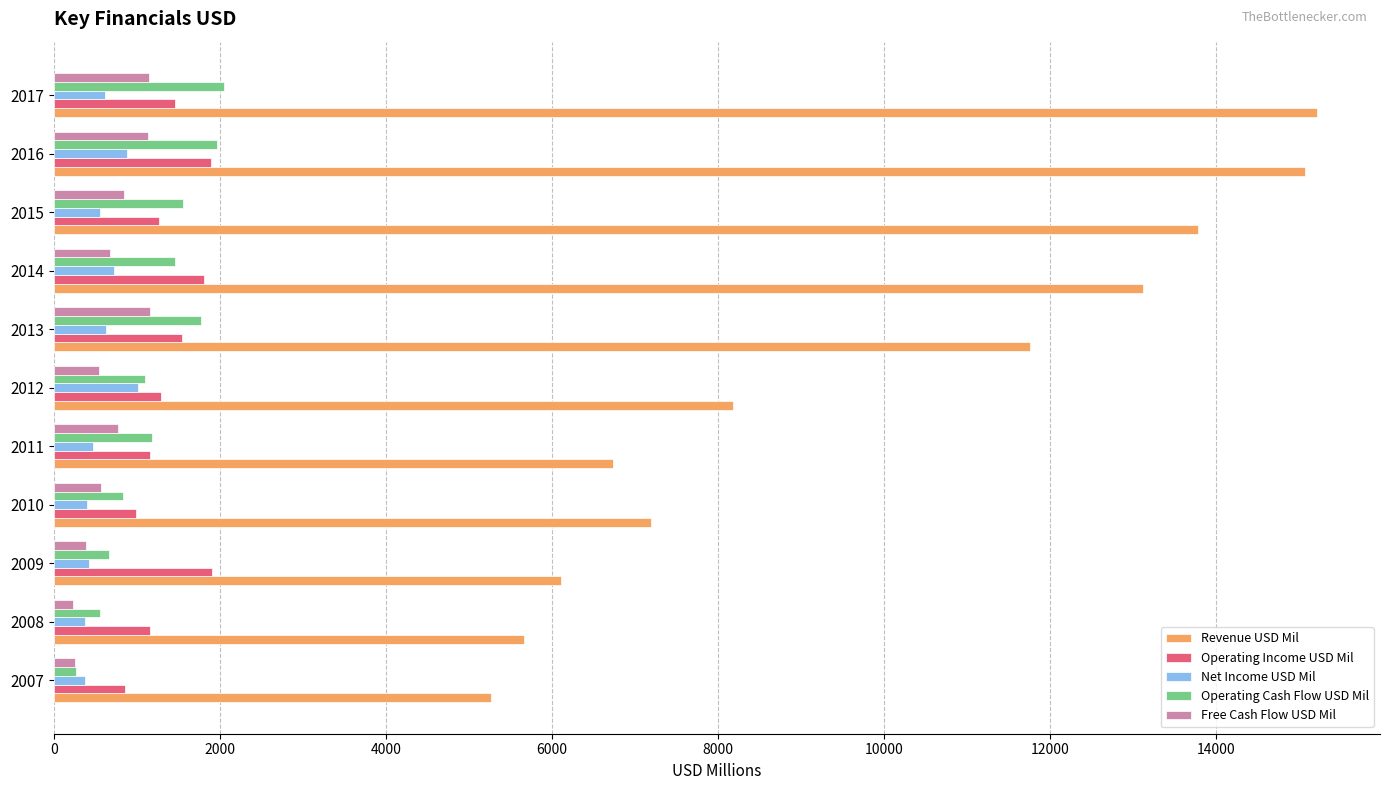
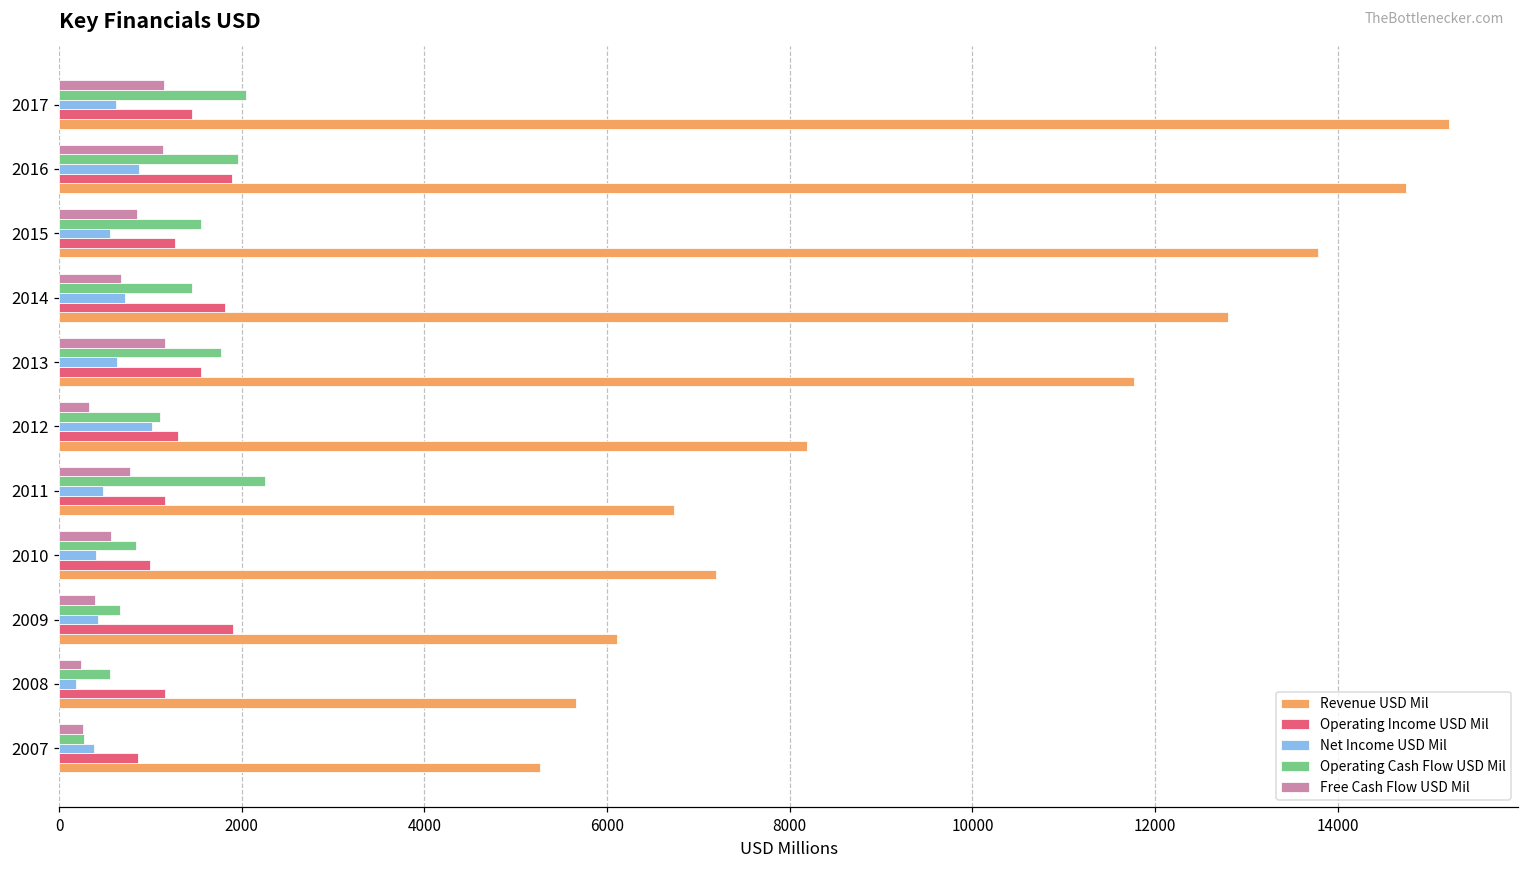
Revenue USD Mil, 2016: 15100 -> 14700
Revenue USD Mil, 2014: 13100 -> 12800
Free Cash Flow USD Mil, 2012: 600 -> 300
Operating Cash Flow USD Mil, 2011: 1200 -> 2300
Net Income USD Mil, 2008: 400 -> 200
